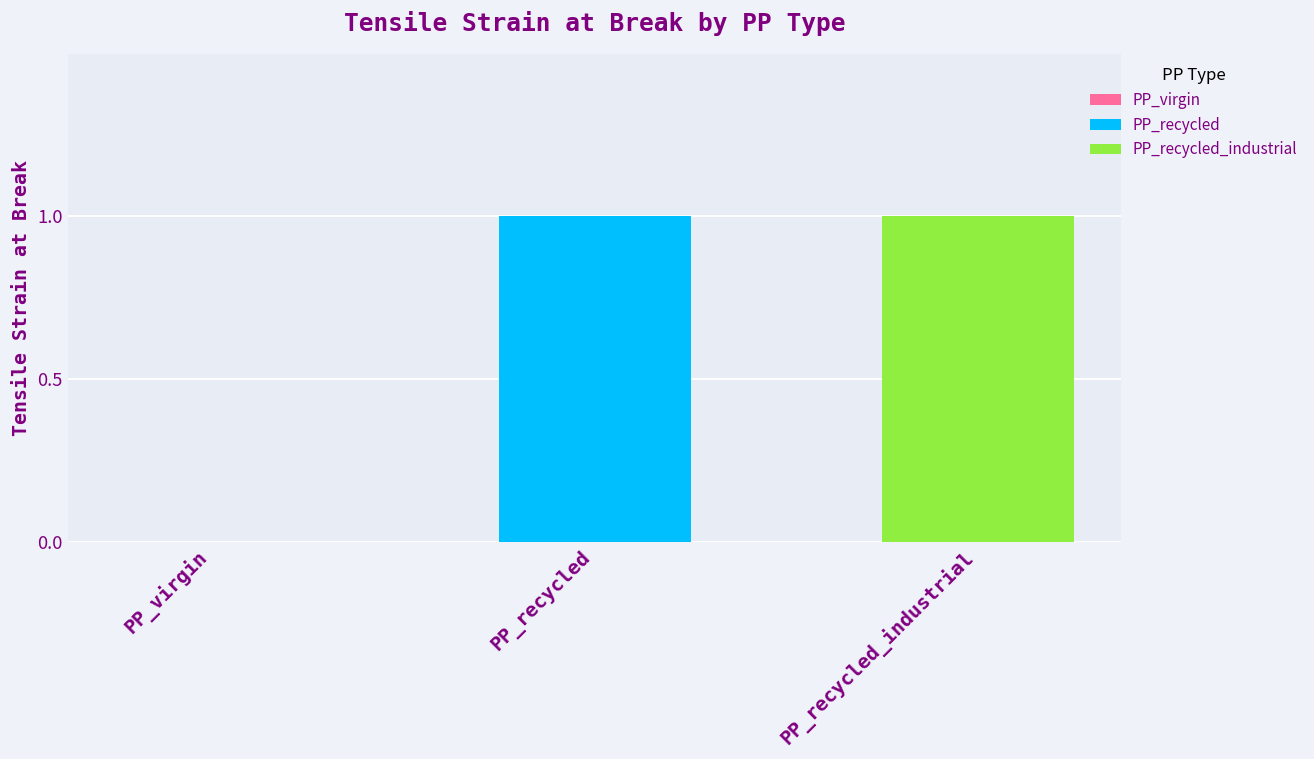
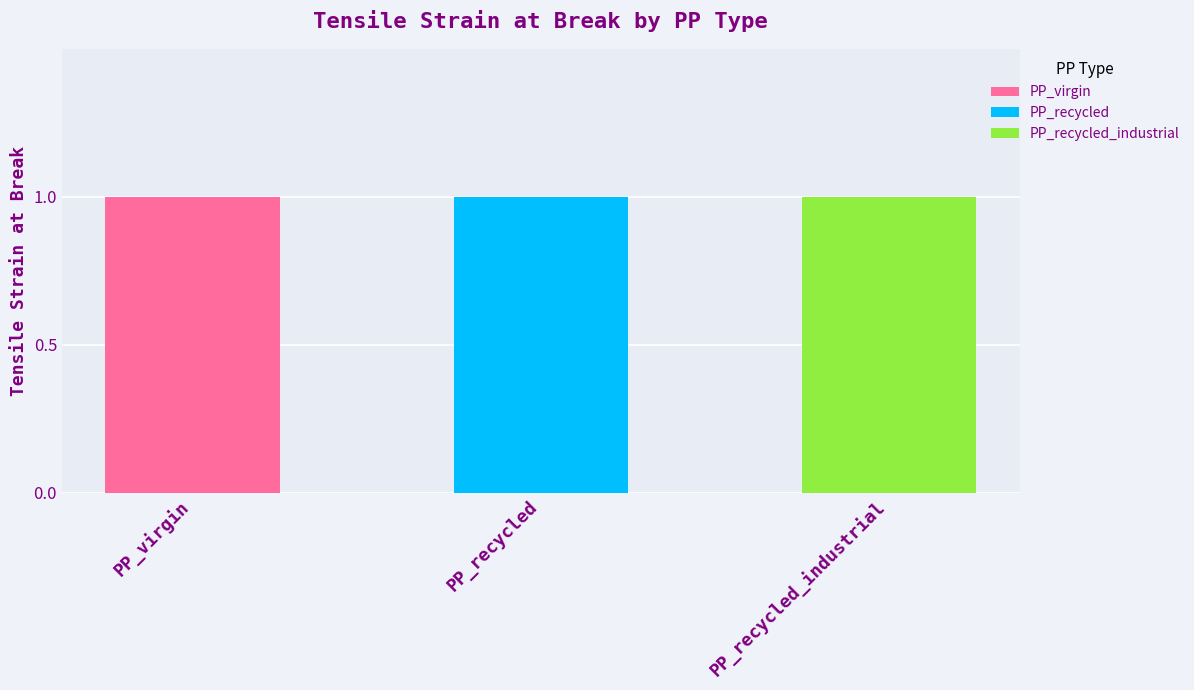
PP_virgin: 0 -> 1
